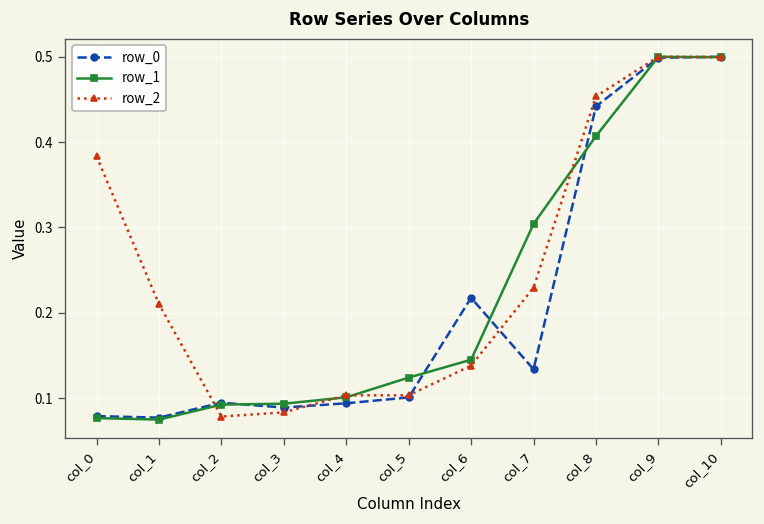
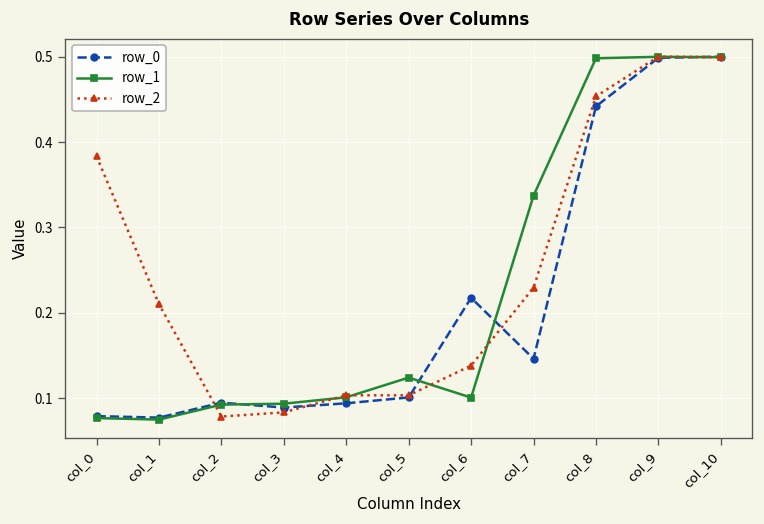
row_1, col_6: 0.15 -> 0.10
row_0, col_7: 0.13 -> 0.15
row_1, col_7: 0.30 -> 0.34
row_1, col_8: 0.41 -> 0.50
